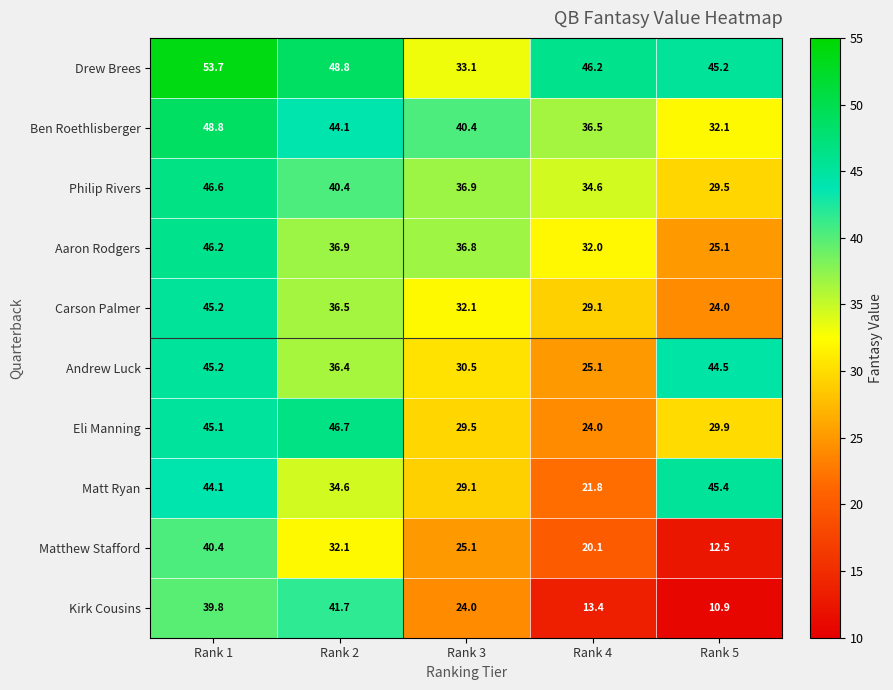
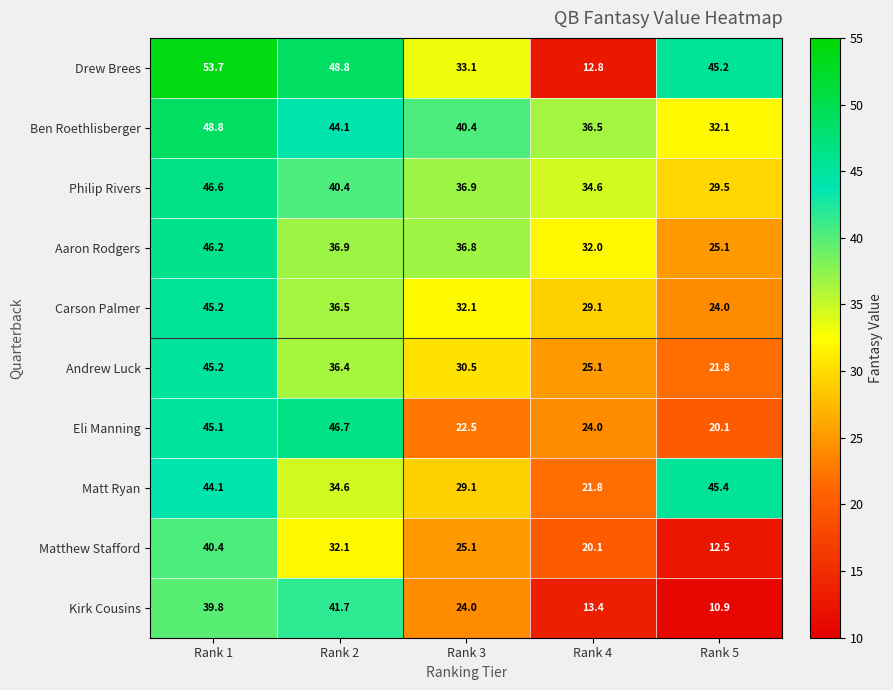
Drew Brees, Rank 4: 46.2 -> 12.8
Andrew Luck, Rank 5: 44.5 -> 21.8
Eli Manning, Rank 3: 29.5 -> 22.5
Eli Manning, Rank 5: 29.9 -> 20.1
